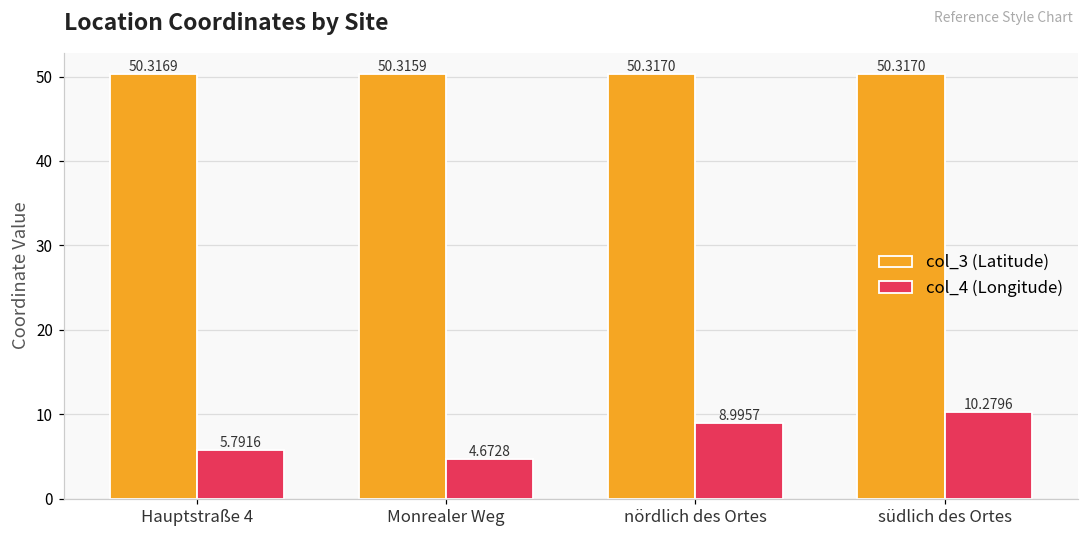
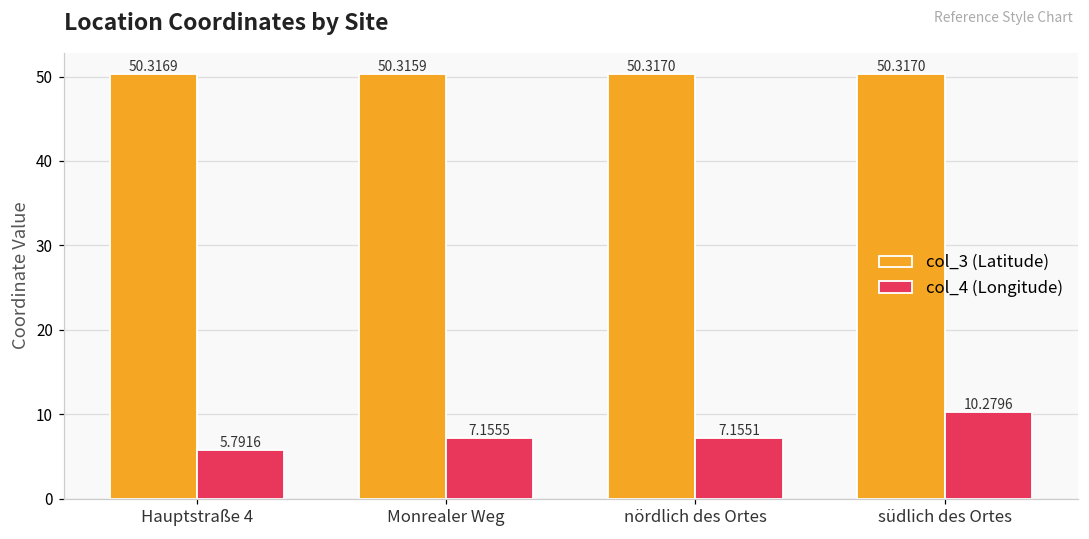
col_4 (Longitude), Monrealer Weg: 4.6728 -> 7.1555
col_4 (Longitude), nördlich des Ortes: 8.9957 -> 7.1551
